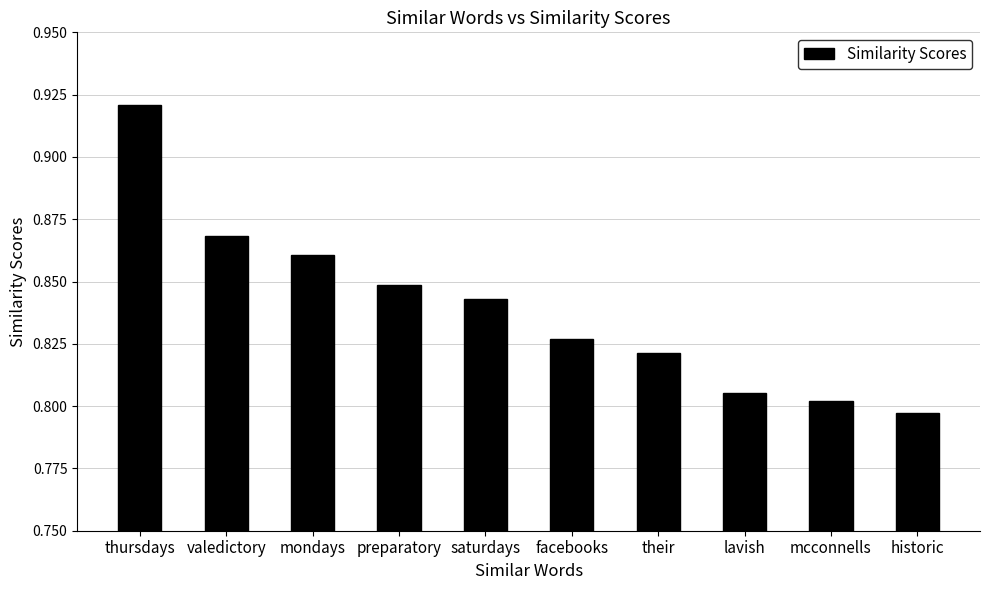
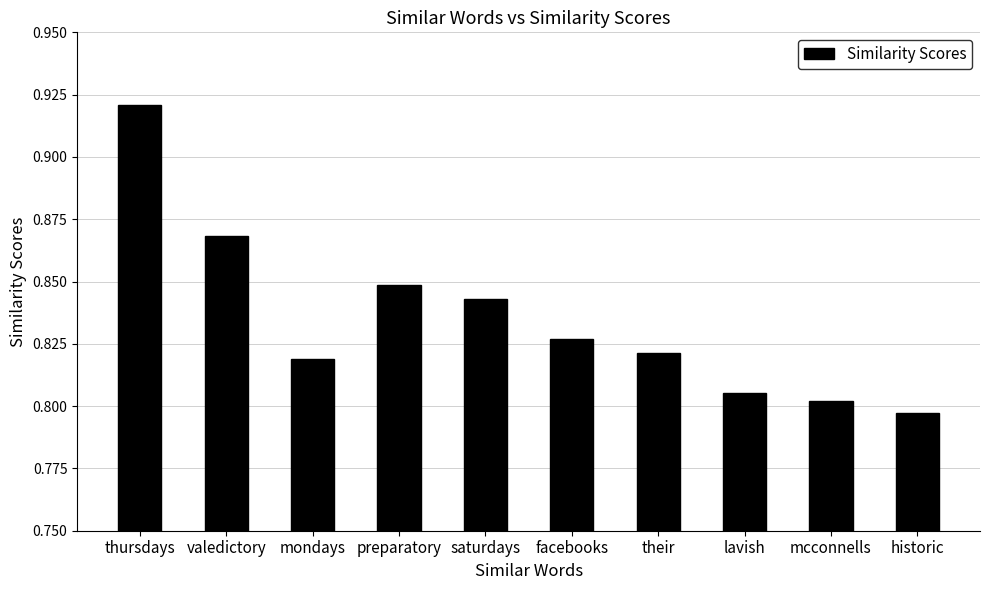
mondays: 0.861 -> 0.819
